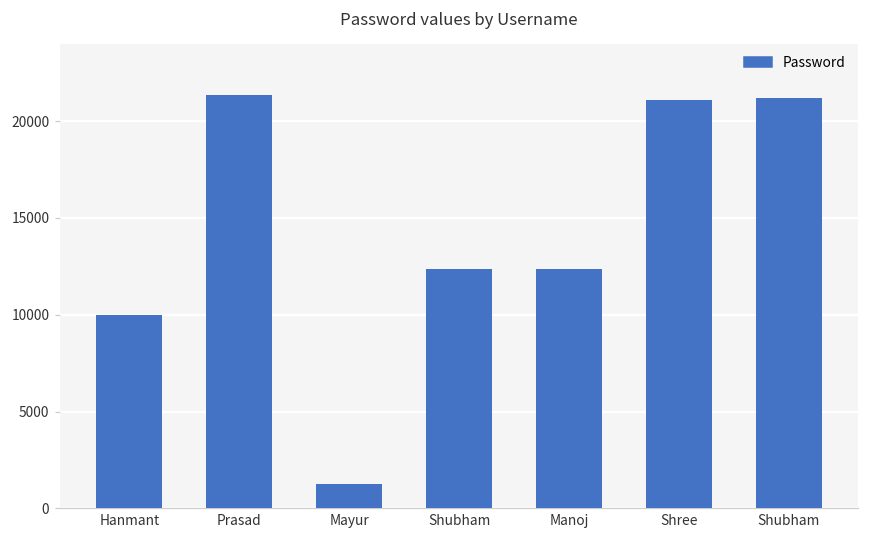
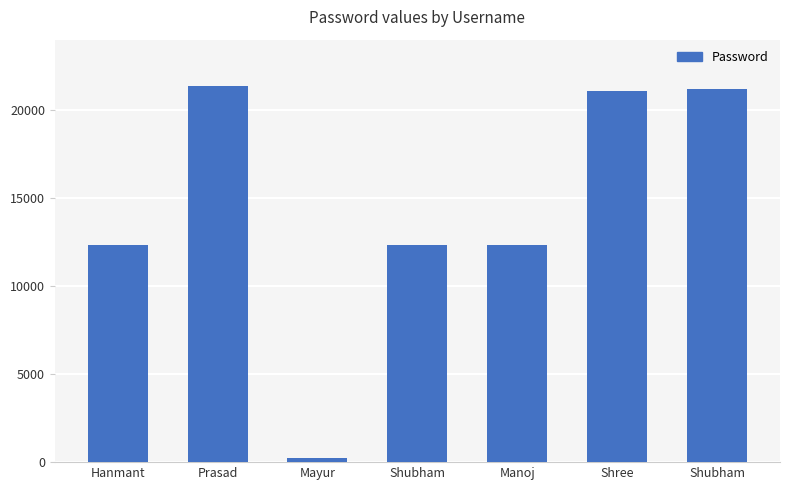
Hanmant: 10000 -> 12300
Mayur: 1200 -> 300
